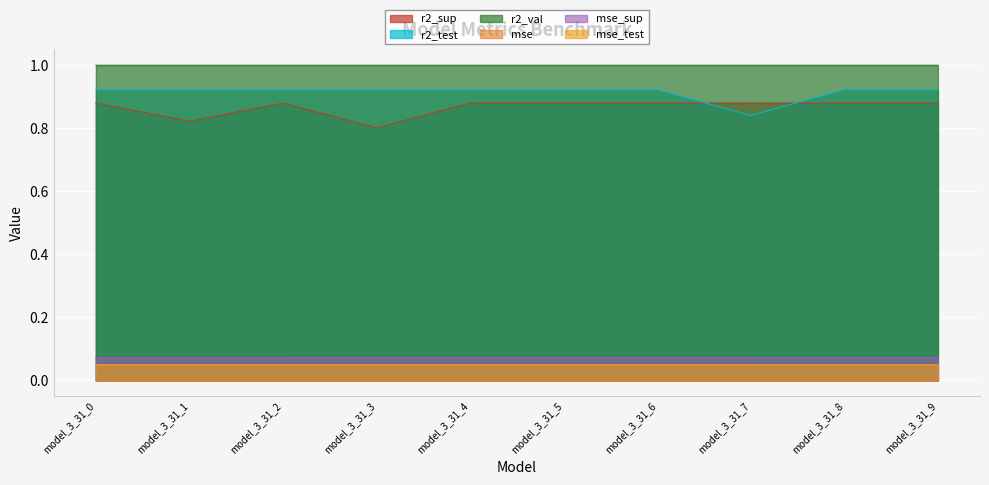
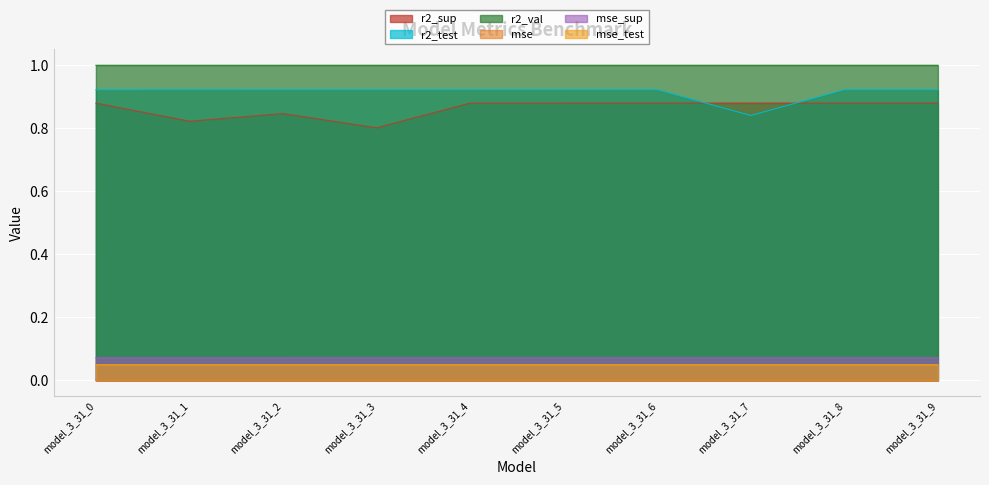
r2_sup, model_3_31_2: 0.88 -> 0.85
